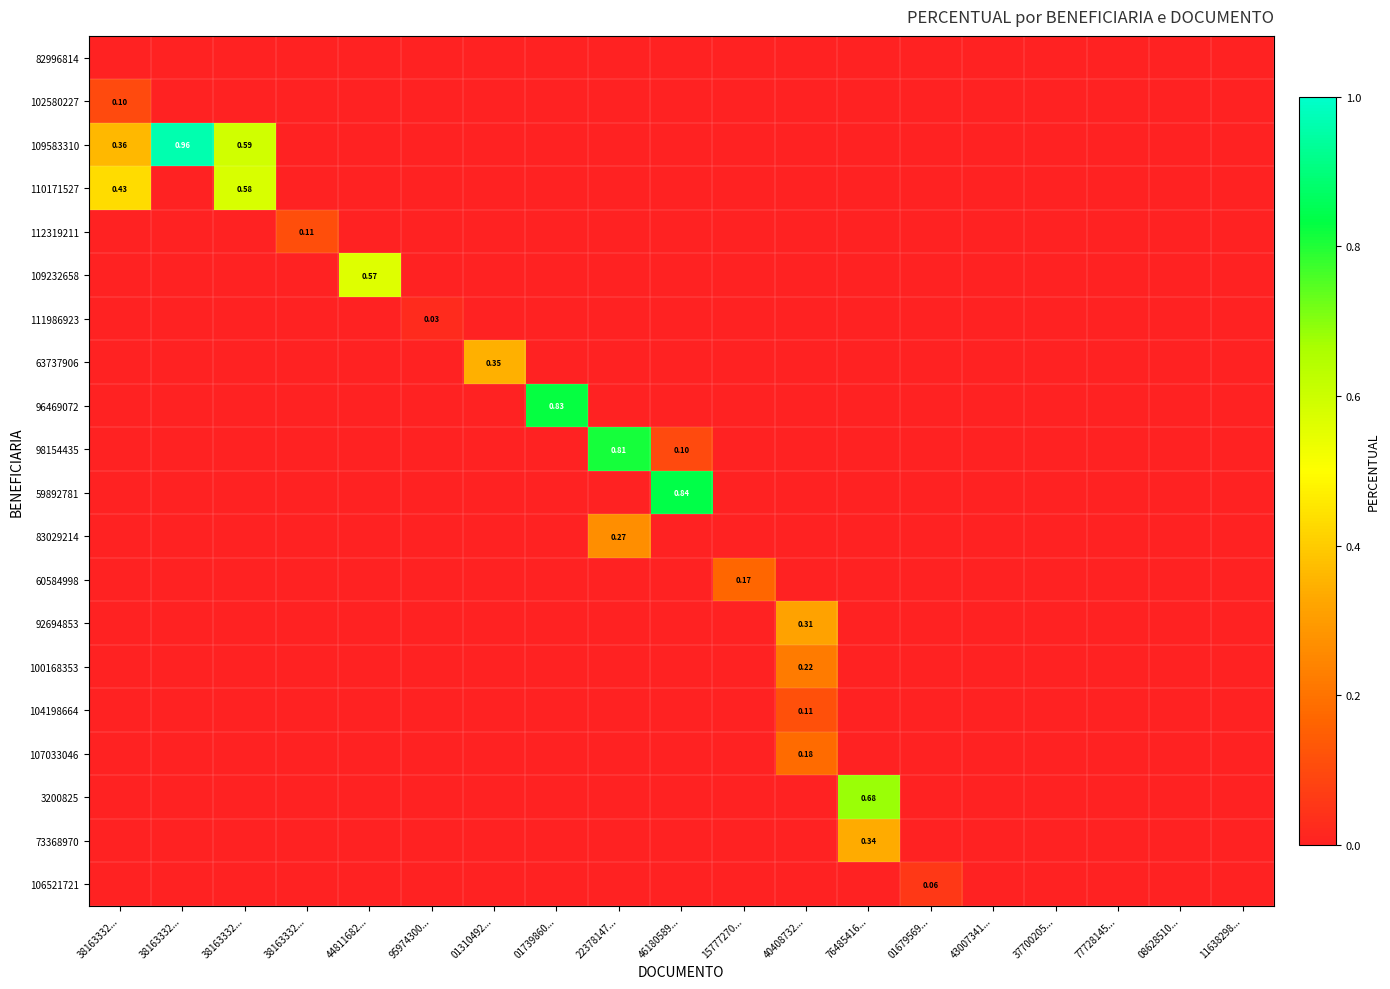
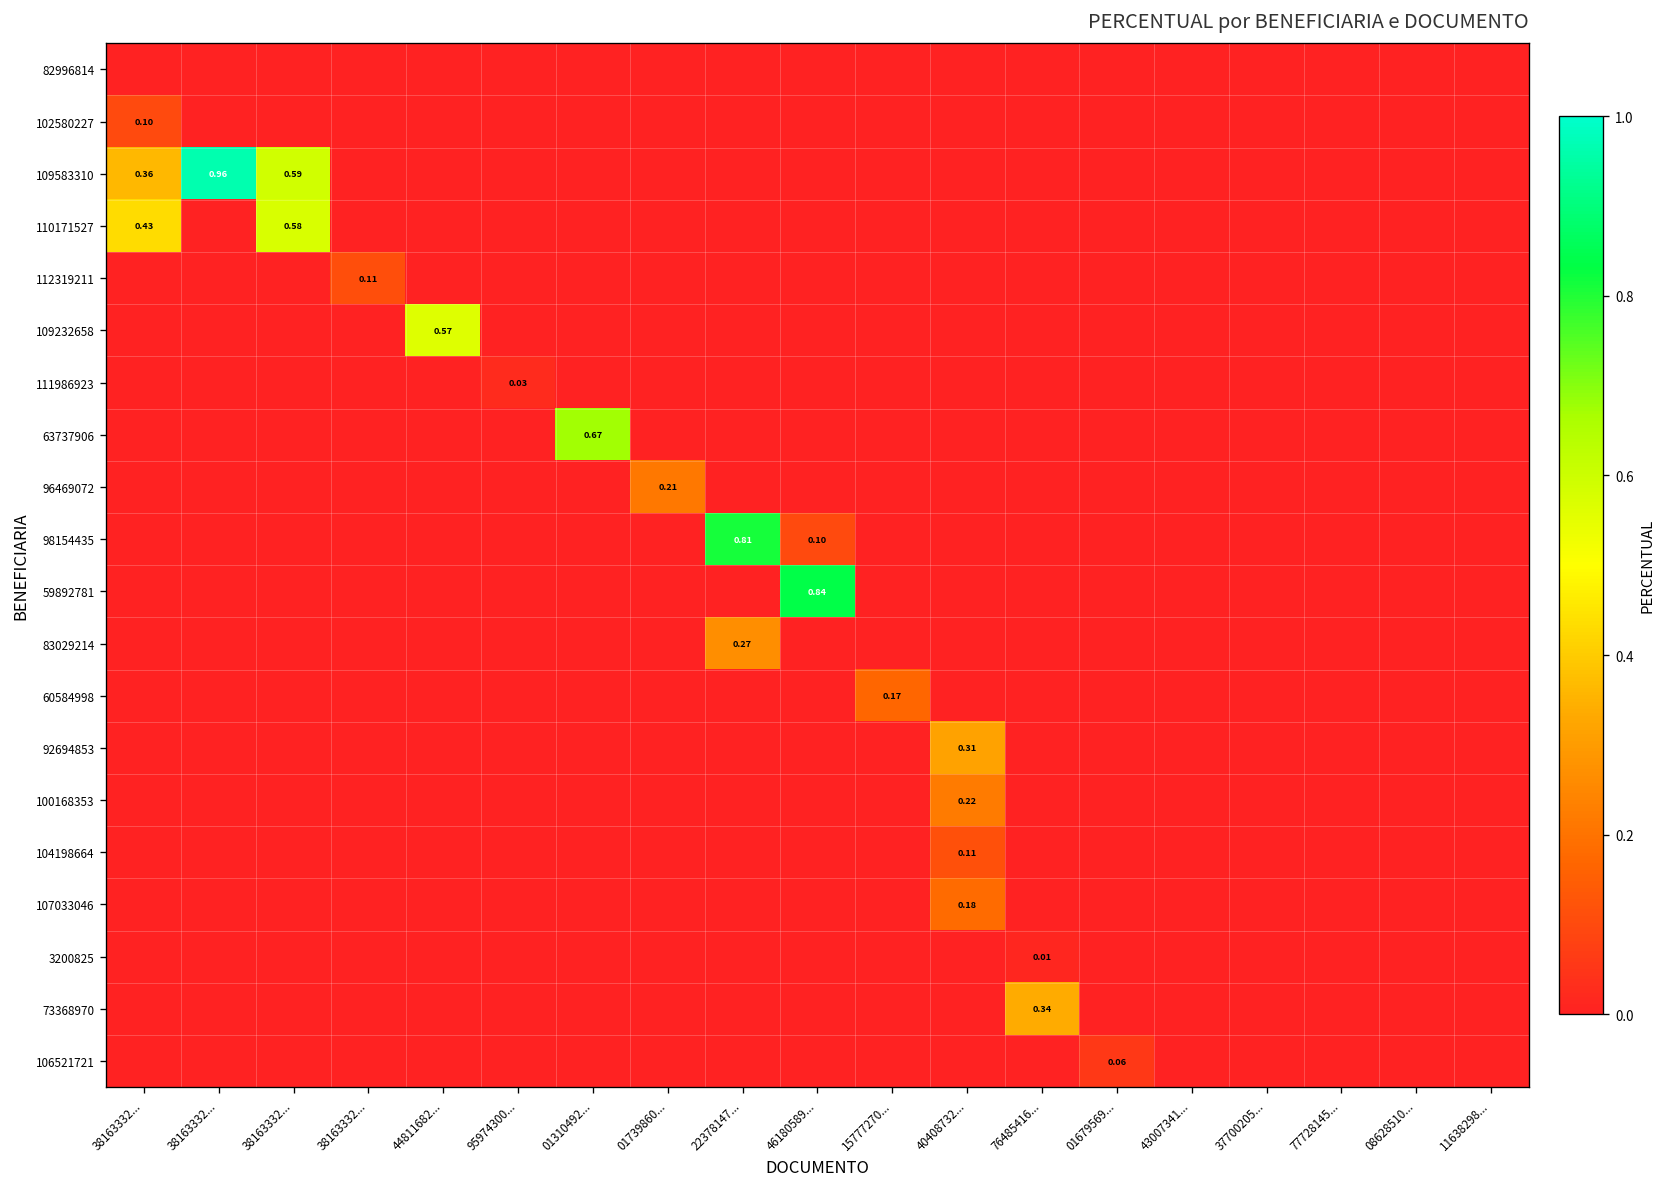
63737906, 01310492...: 0.35 -> 0.67
96469072, 01739860...: 0.83 -> 0.21
3200825, 76485416...: 0.68 -> 0.01
